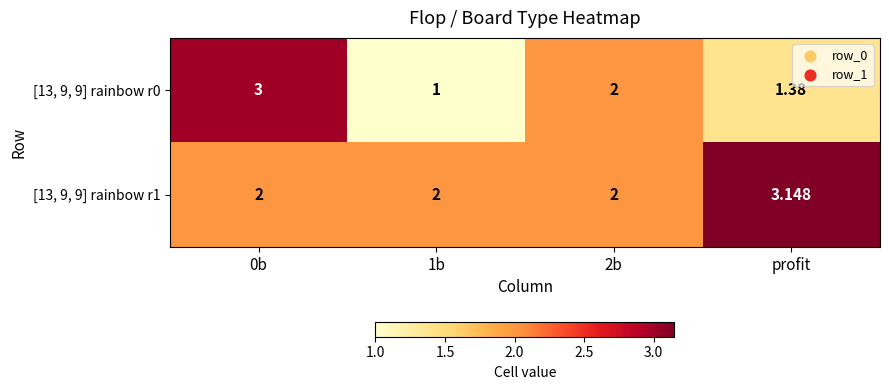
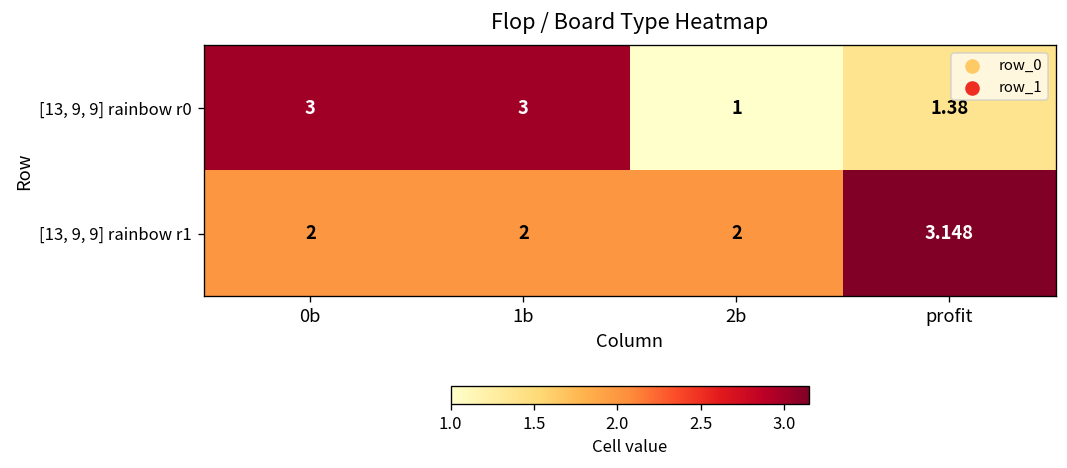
[13, 9, 9] rainbow r0, 1b: 1 -> 3
[13, 9, 9] rainbow r0, 2b: 2 -> 1
